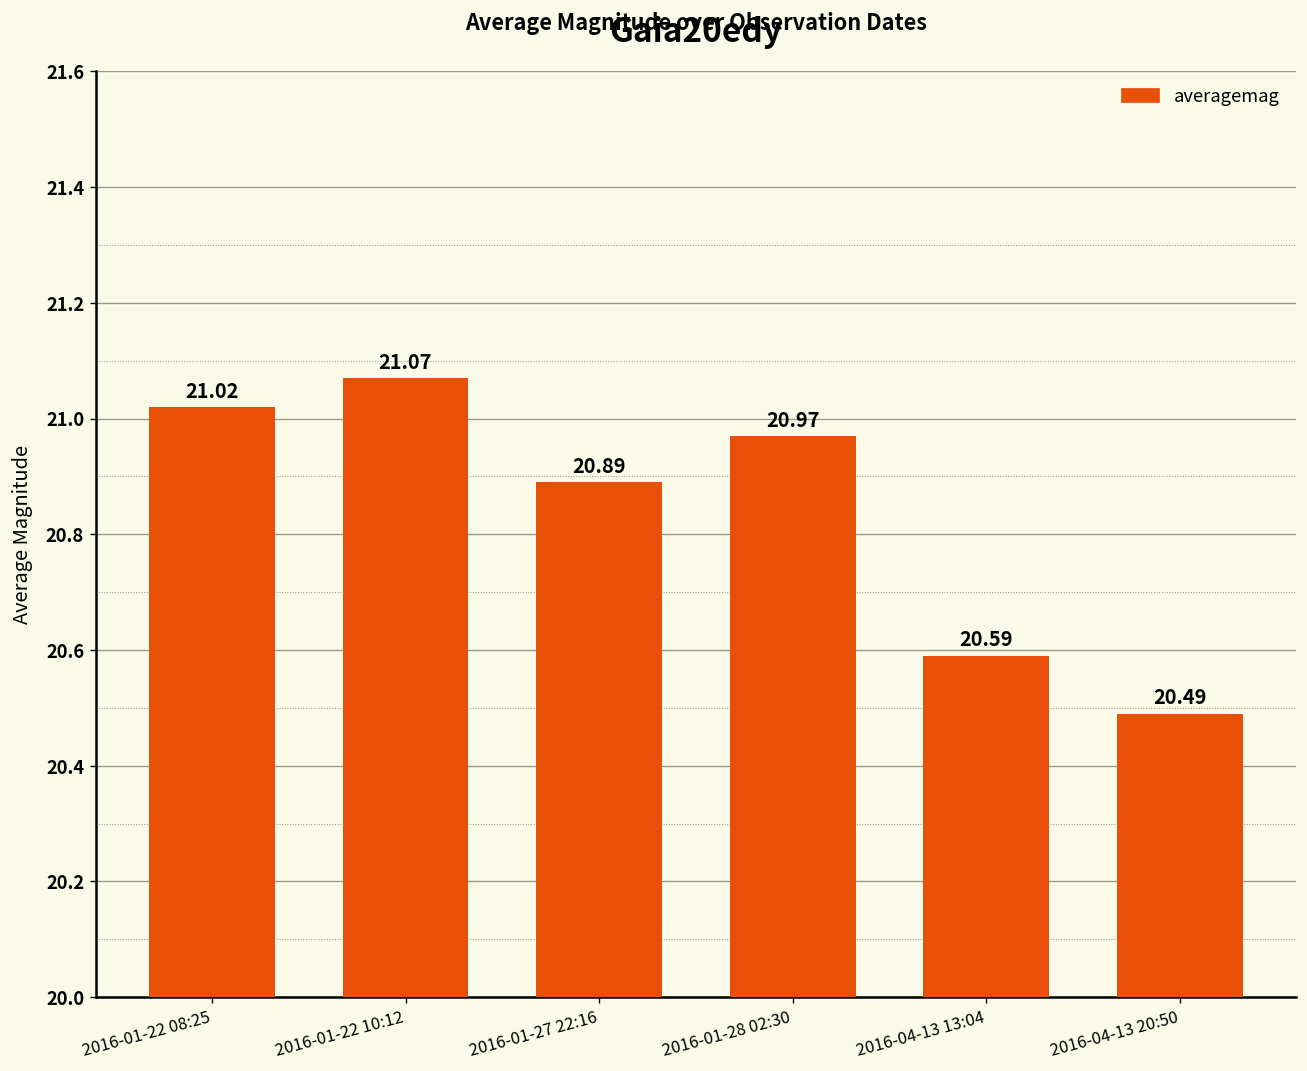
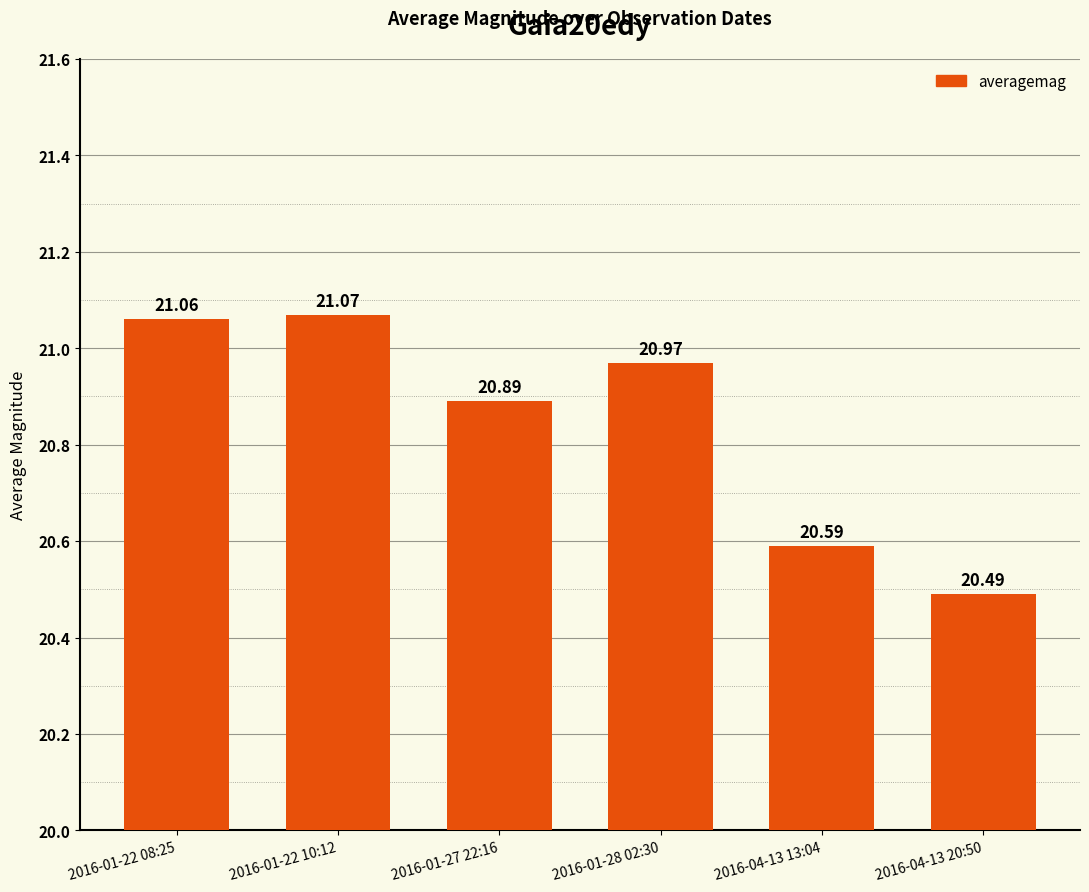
2016-01-22 08:25: 21.02 -> 21.06
